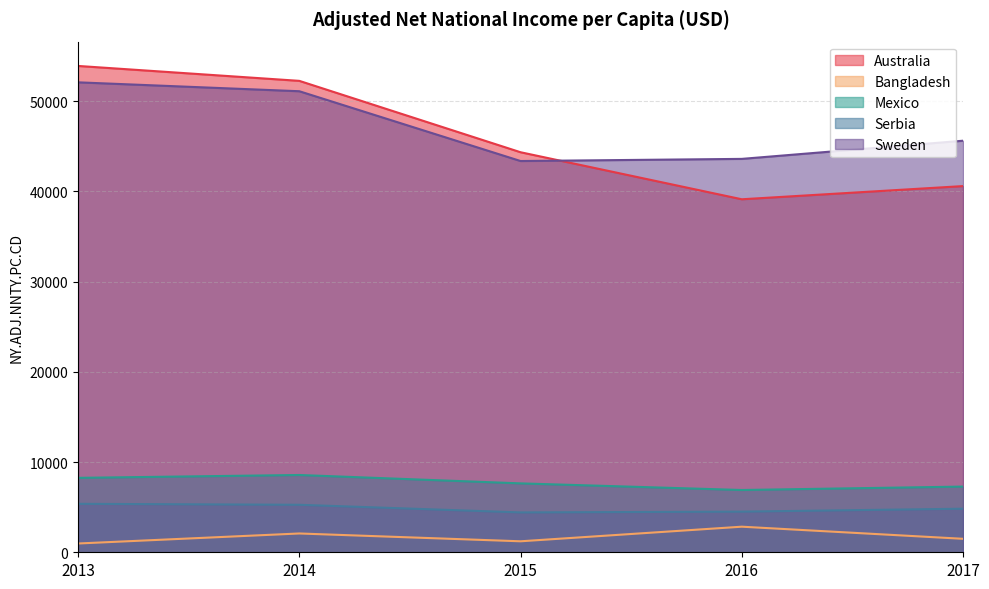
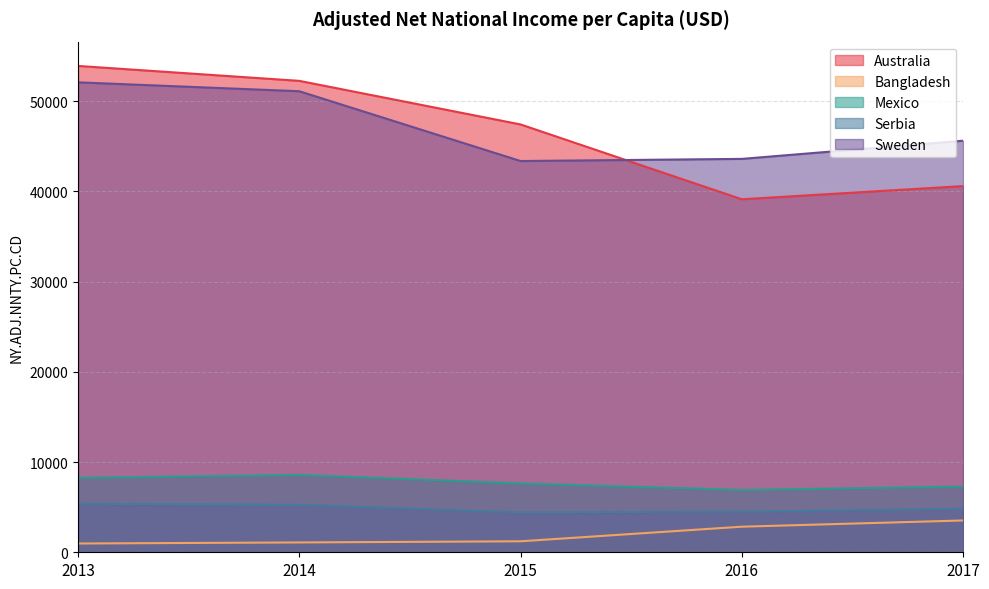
Bangladesh, 2014: 2000 -> 1000
Australia, 2015: 44000 -> 47000
Bangladesh, 2017: 1000 -> 4000
